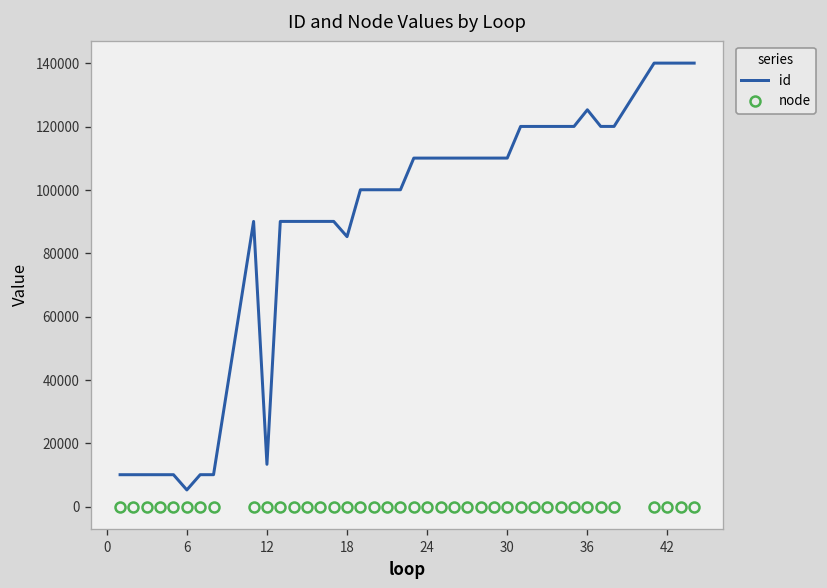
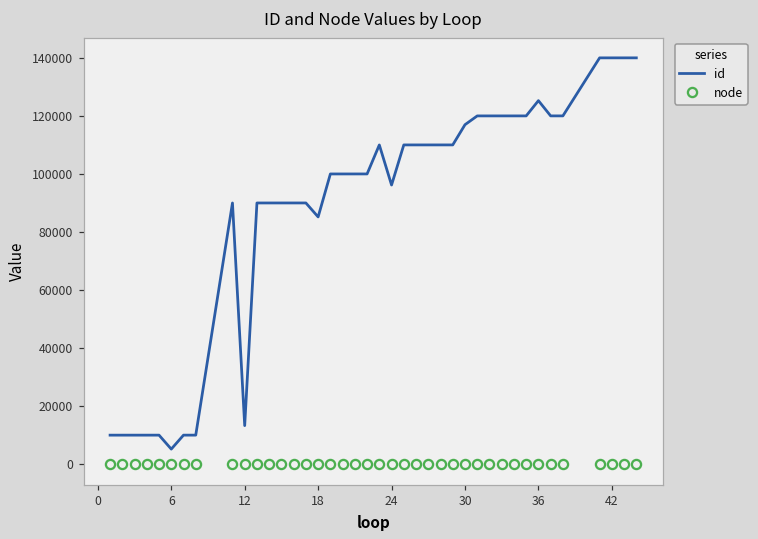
id, 24: 110000 -> 96000
id, 30: 110000 -> 117000
